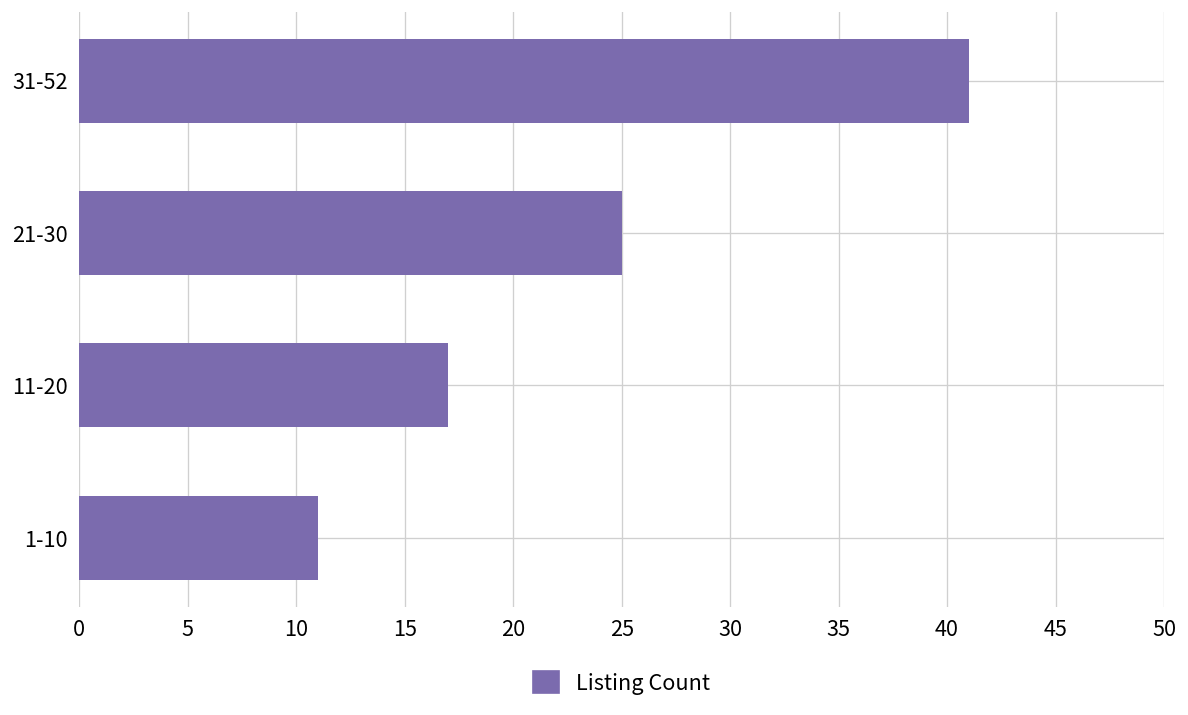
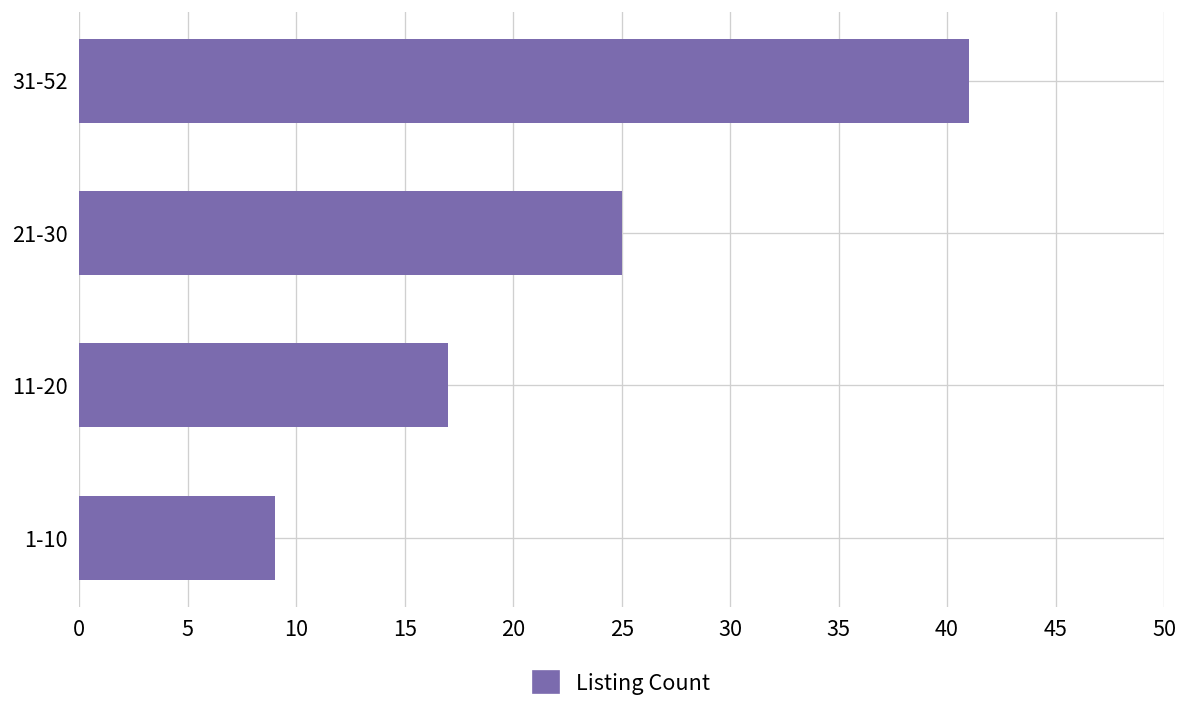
1-10: 11 -> 9
